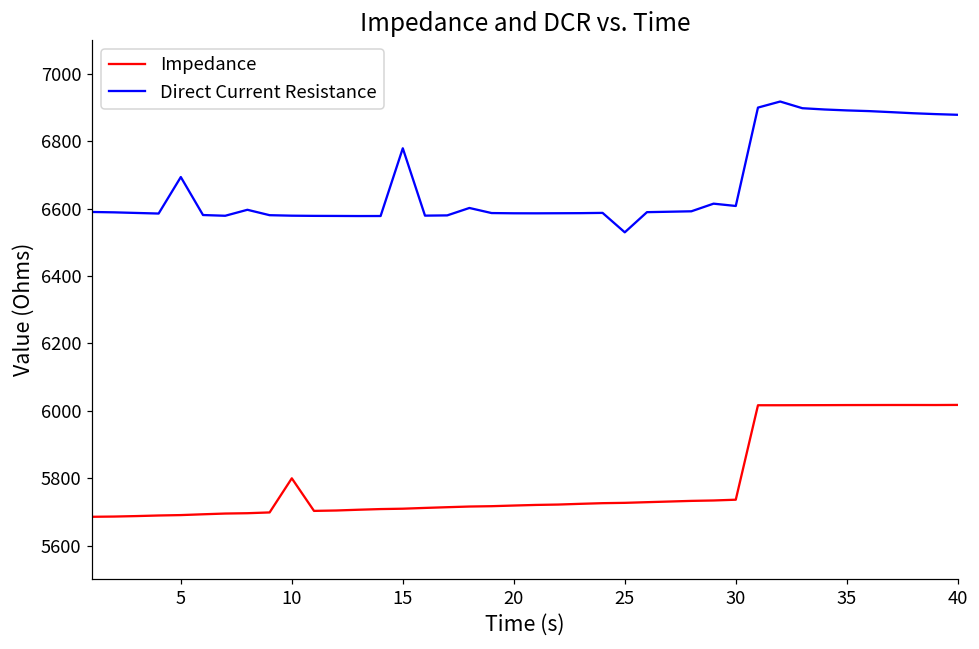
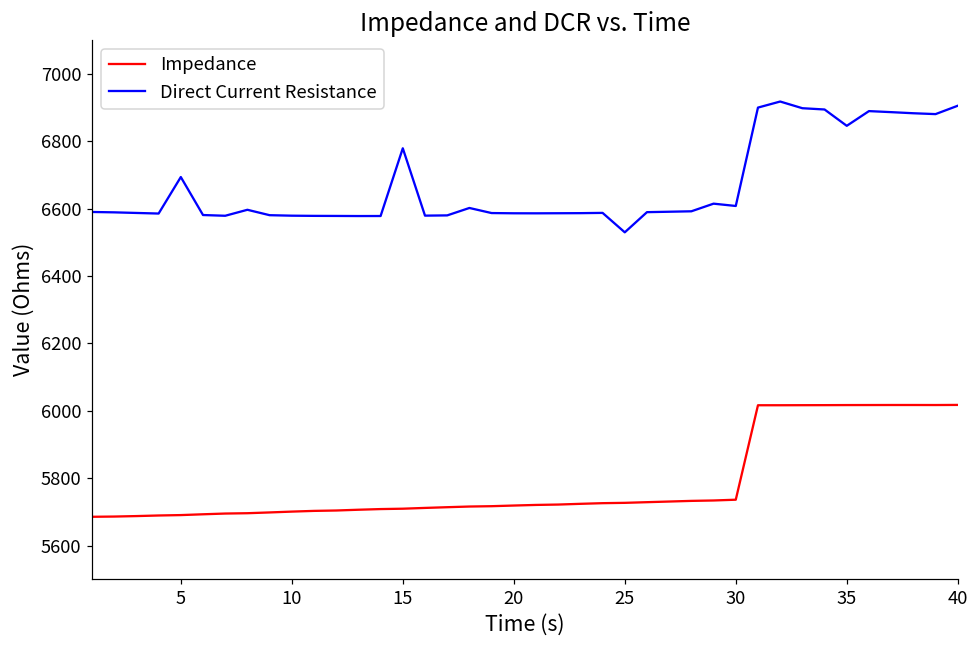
Impedance, 10: 5800 -> 5700
Direct Current Resistance, 35: 6890 -> 6850
Direct Current Resistance, 40: 6880 -> 6900
